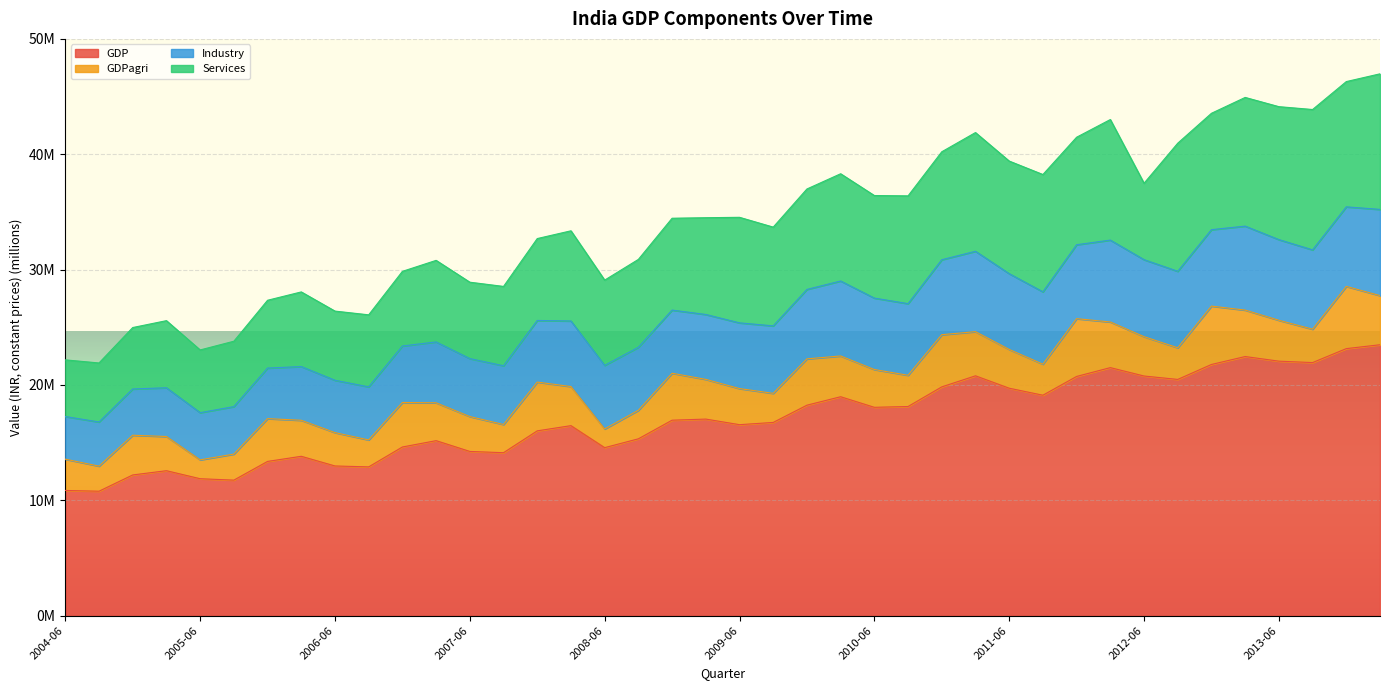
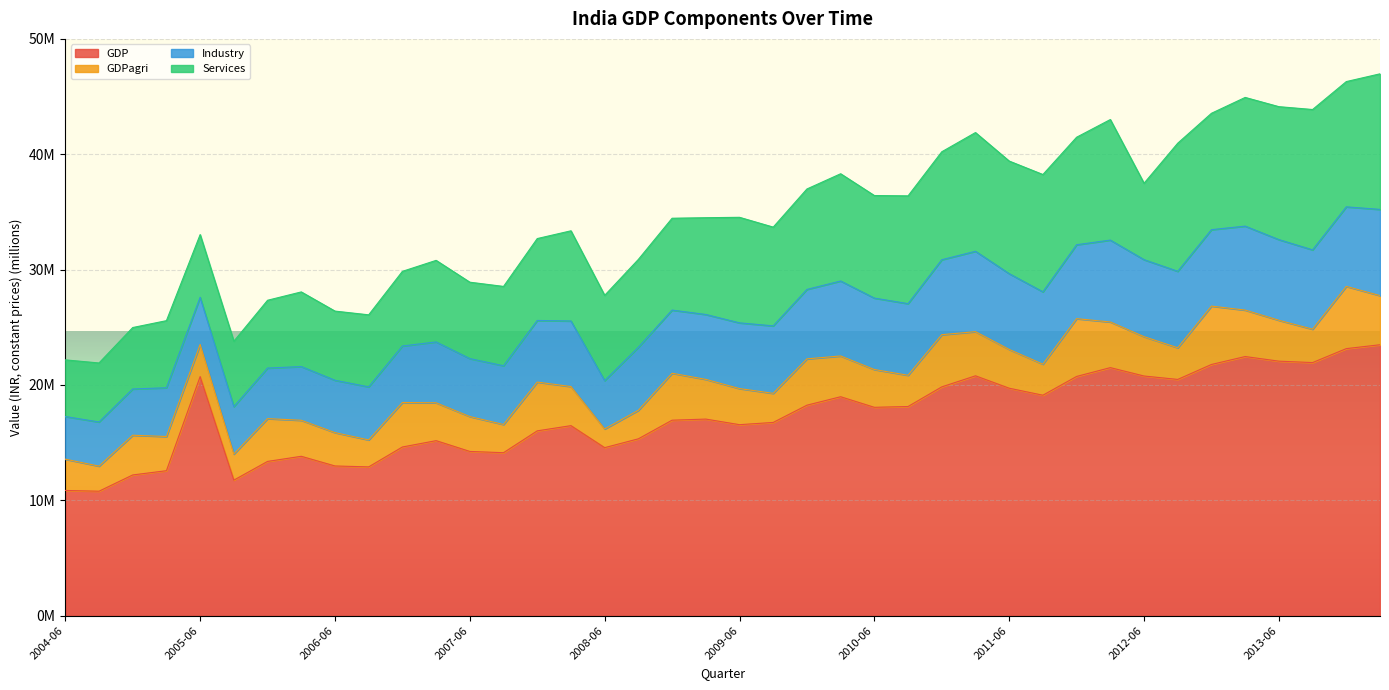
GDP, 2005-06: 11900000 -> 20700000
GDPagri, 2005-06: 1600000 -> 2800000
Industry, 2008-06: 5500000 -> 4200000
